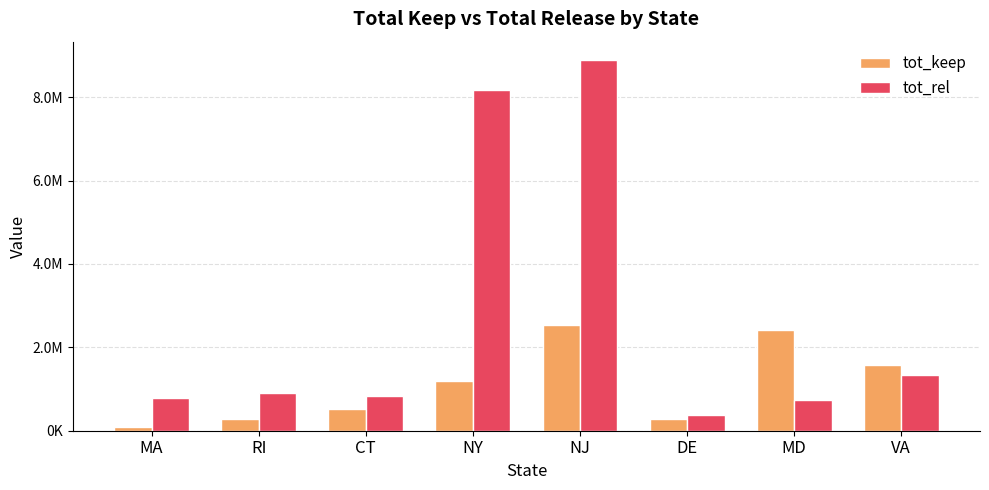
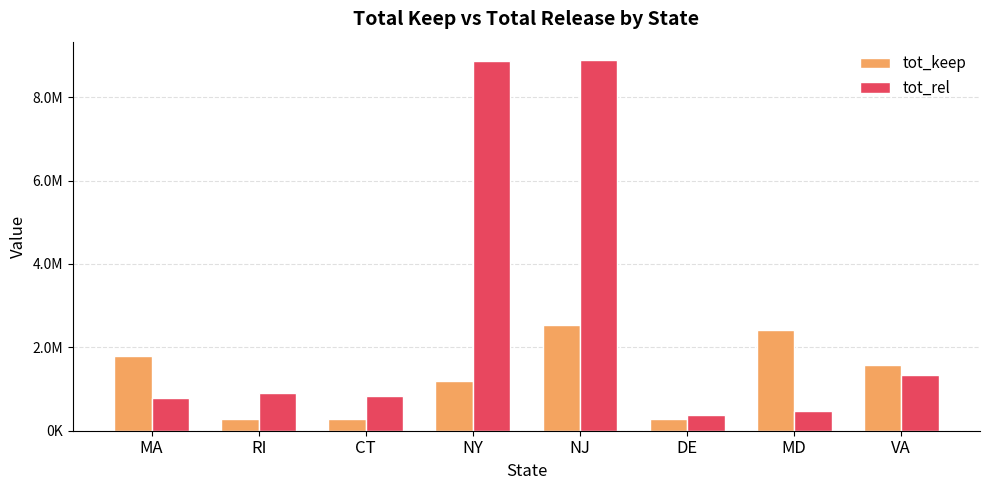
tot_keep, MA: 100000 -> 1800000
tot_keep, CT: 500000 -> 300000
tot_rel, NY: 8200000 -> 8900000
tot_rel, MD: 700000 -> 500000
